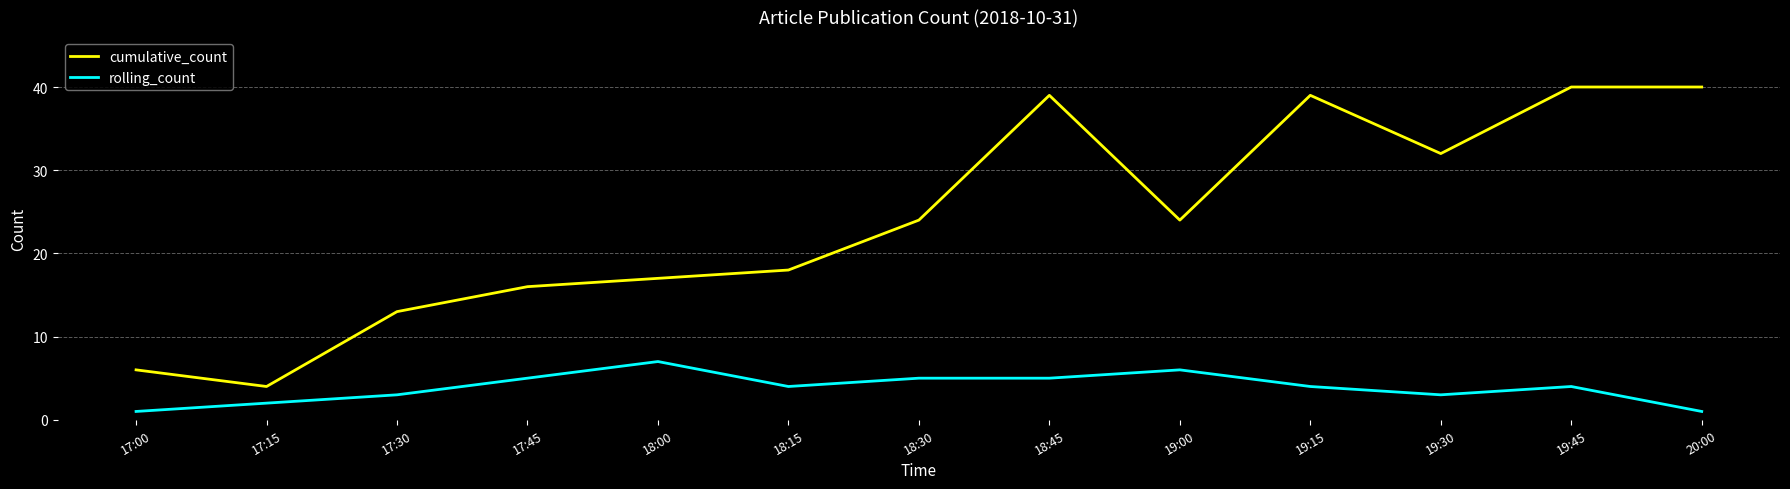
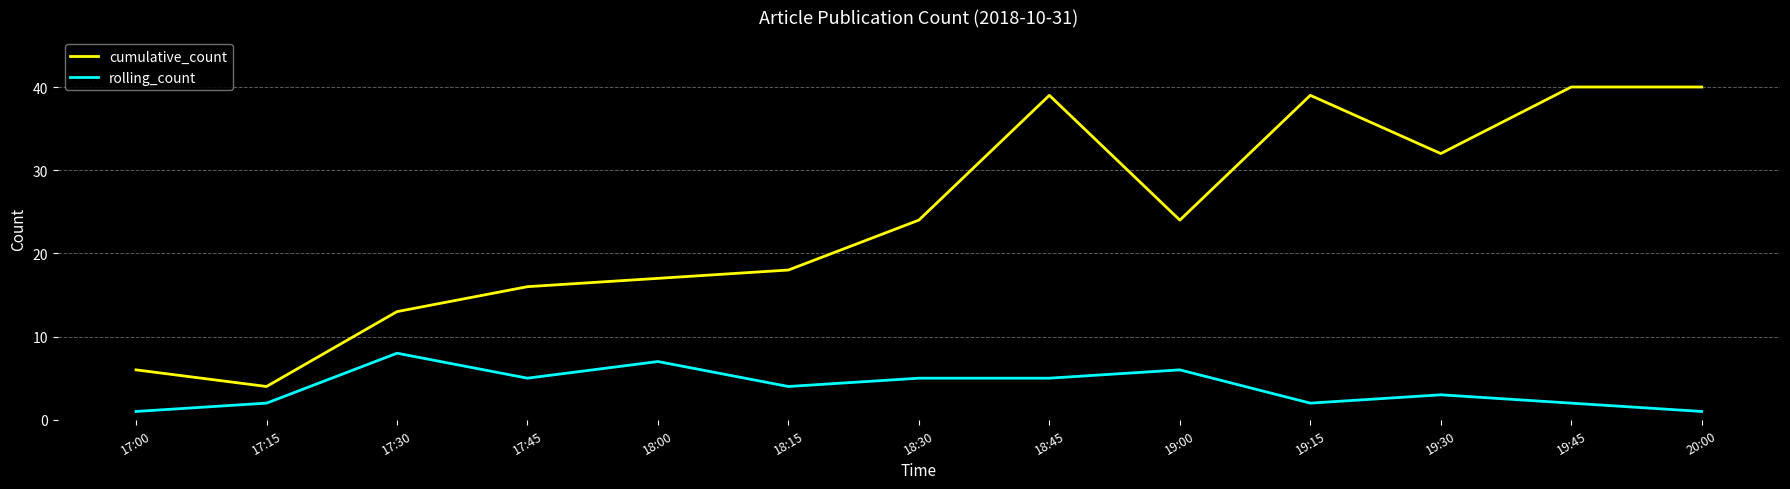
rolling_count, 17:30: 3 -> 8
rolling_count, 19:15: 4 -> 2
rolling_count, 19:45: 4 -> 2
